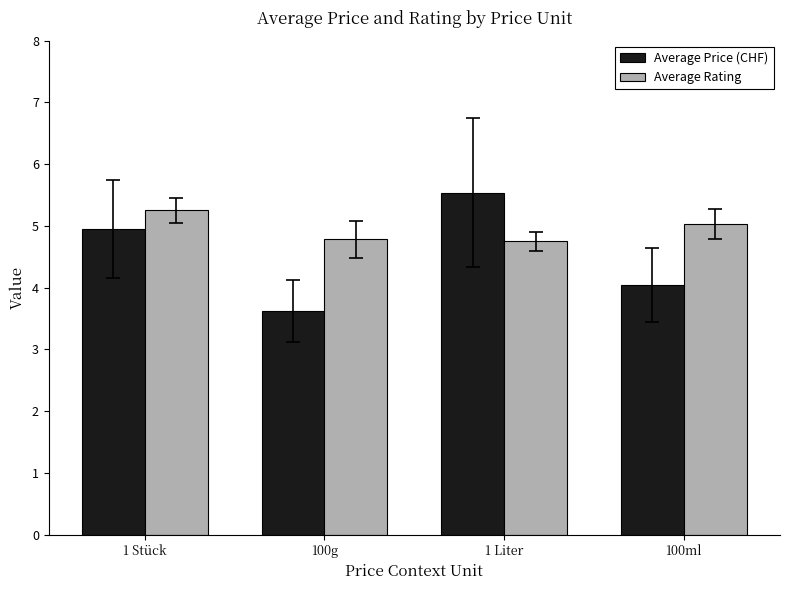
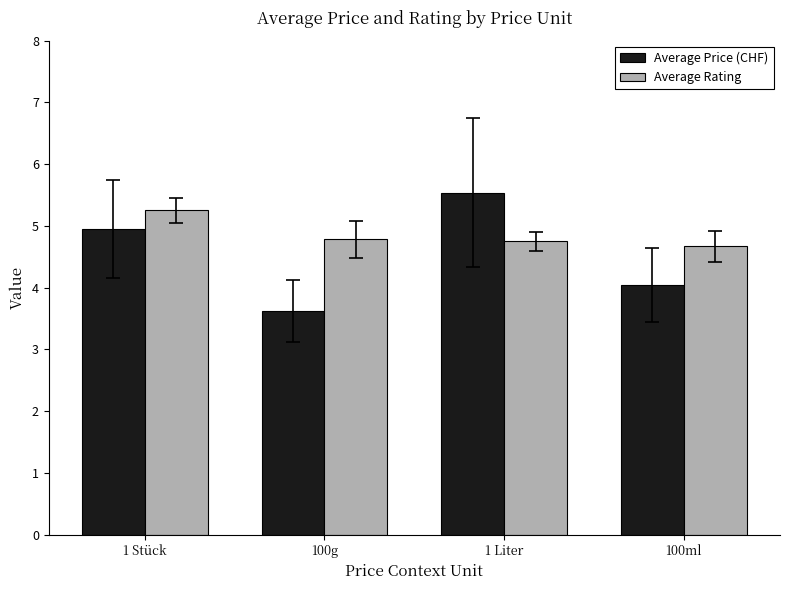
Average Rating, 100ml: 5.0 -> 4.7
